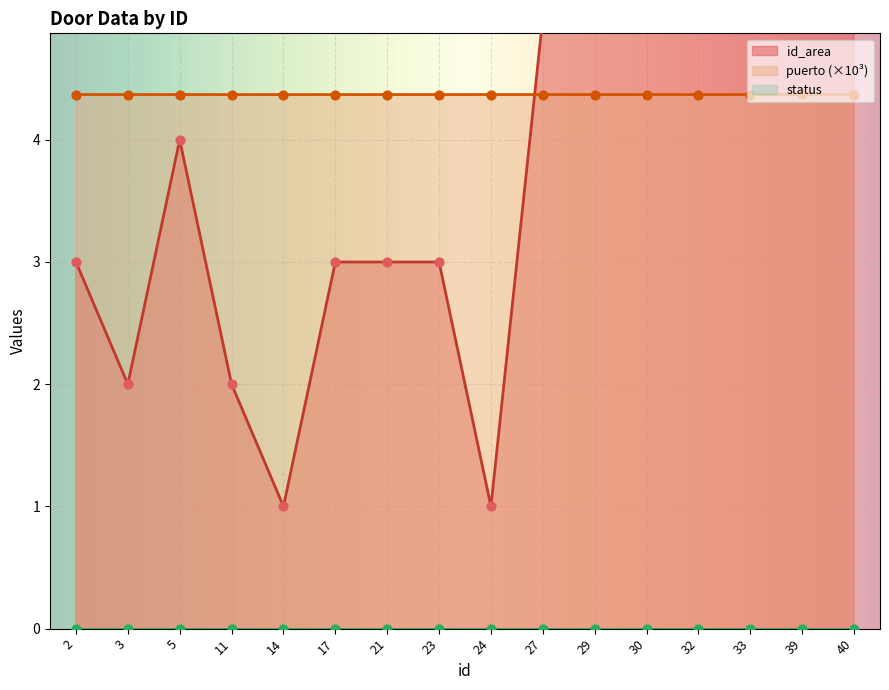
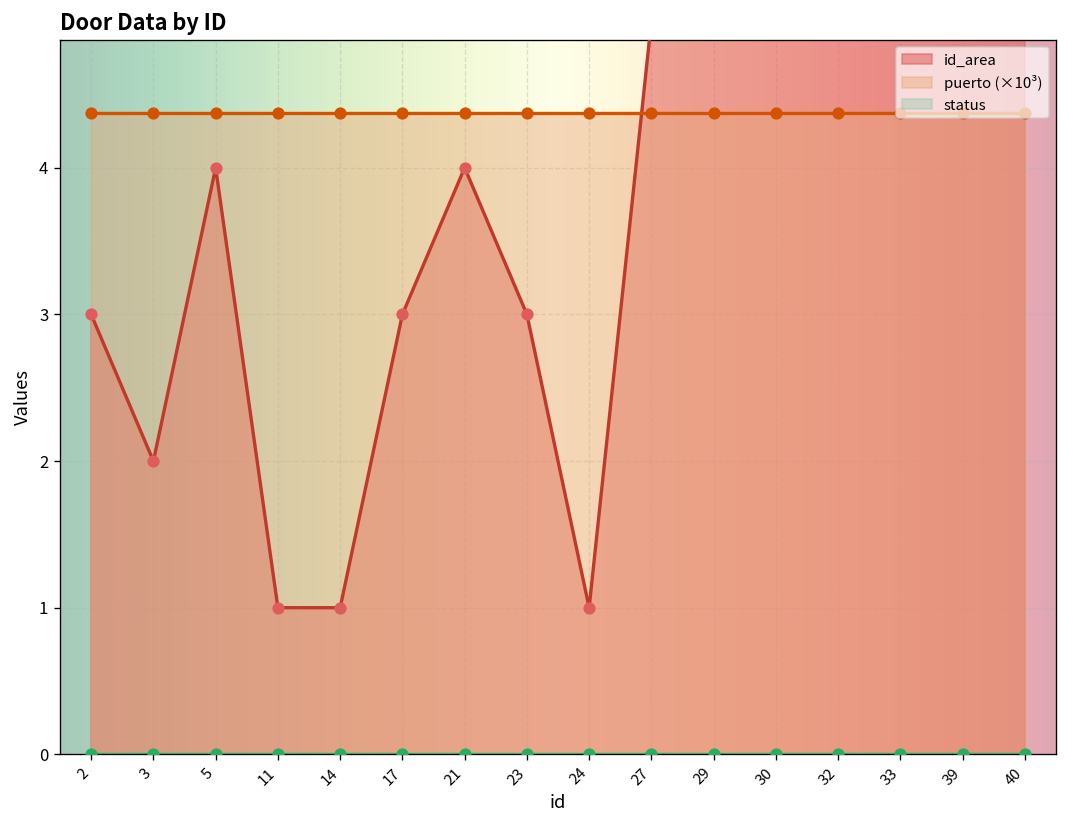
id_area, 11: 2 -> 1
id_area, 21: 3 -> 4
